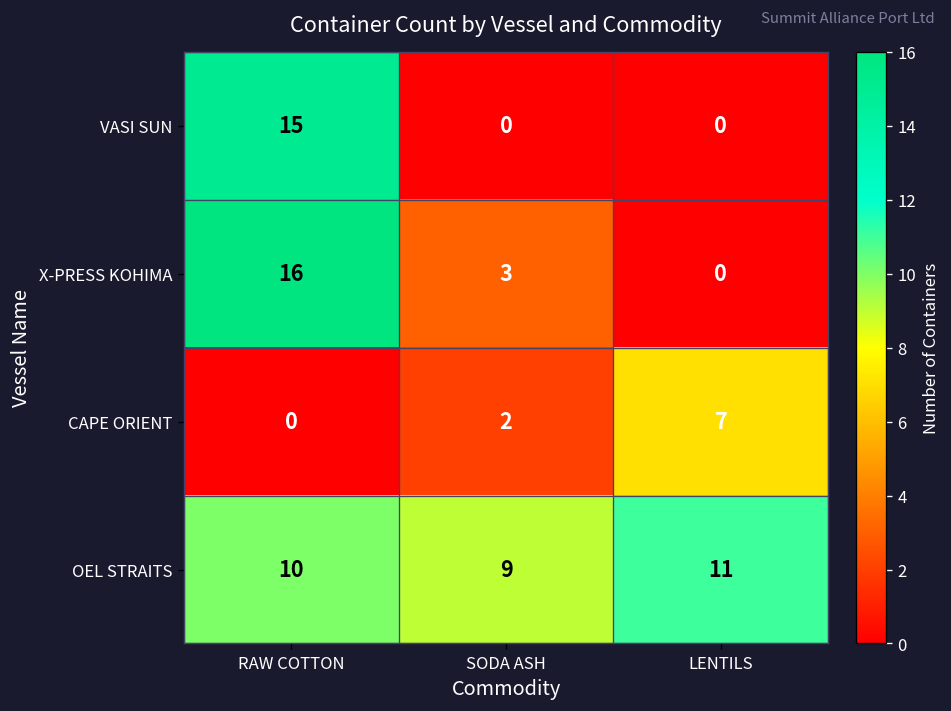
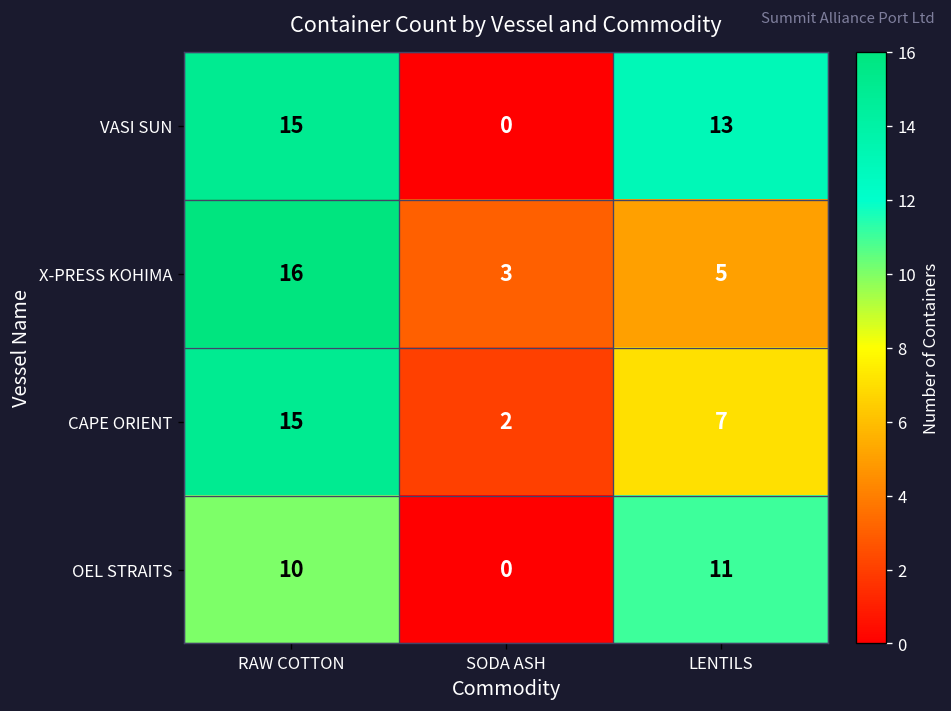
VASI SUN, LENTILS: 0 -> 13
X-PRESS KOHIMA, LENTILS: 0 -> 5
CAPE ORIENT, RAW COTTON: 0 -> 15
OEL STRAITS, SODA ASH: 9 -> 0
